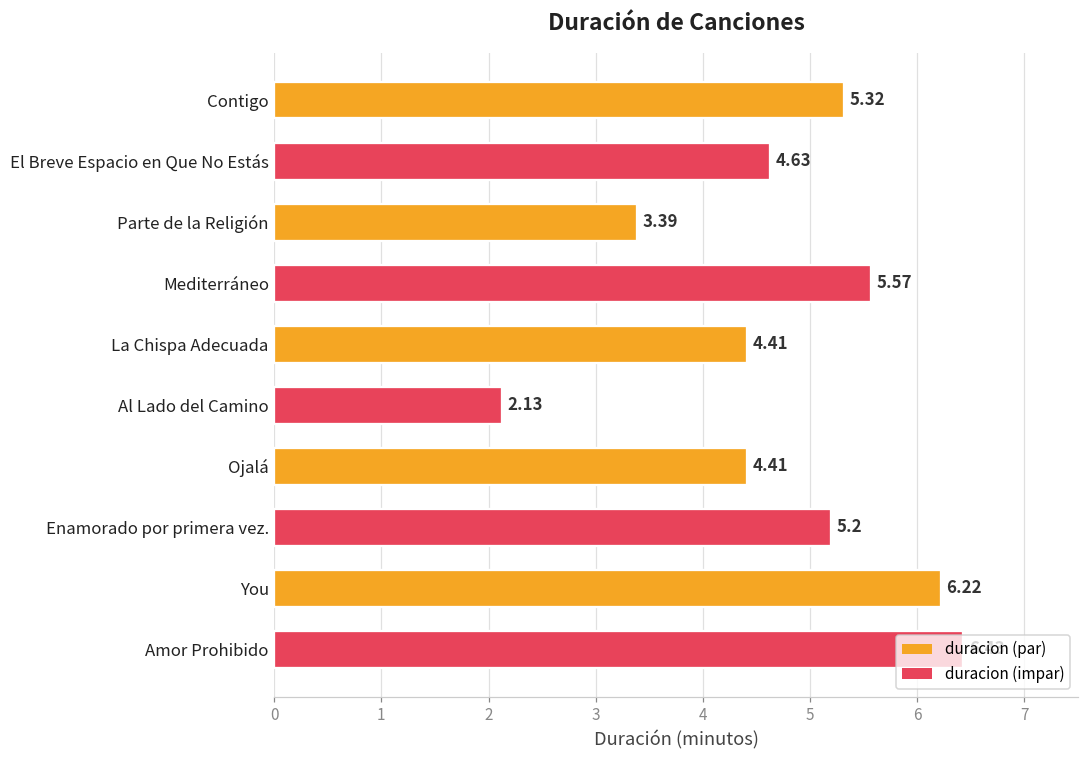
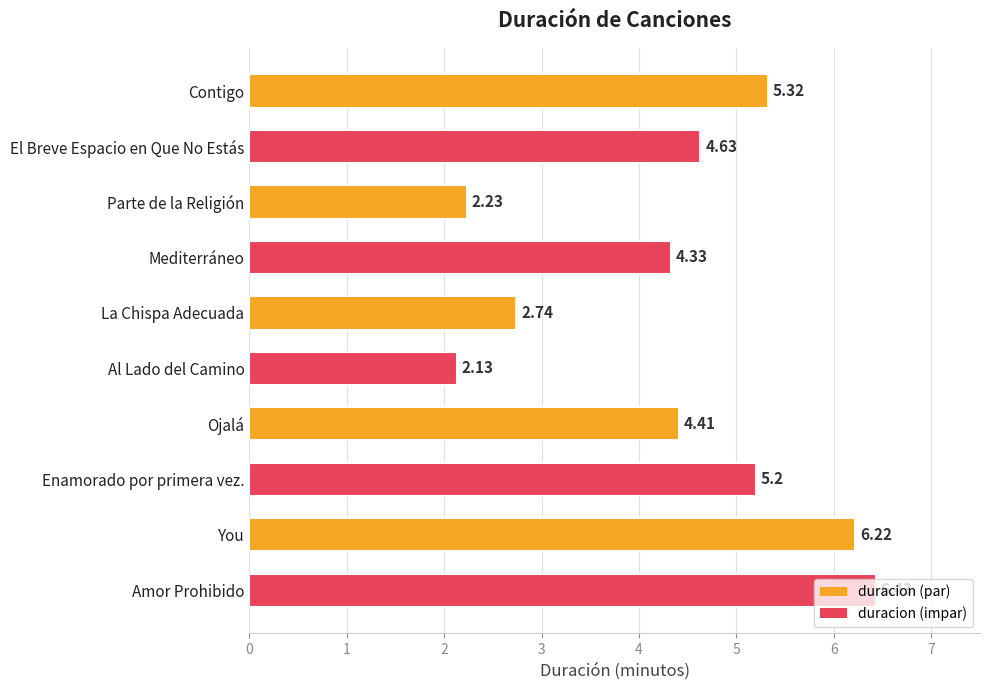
Parte de la Religión: 3.39 -> 2.23
Mediterráneo: 5.57 -> 4.33
La Chispa Adecuada: 4.41 -> 2.74
